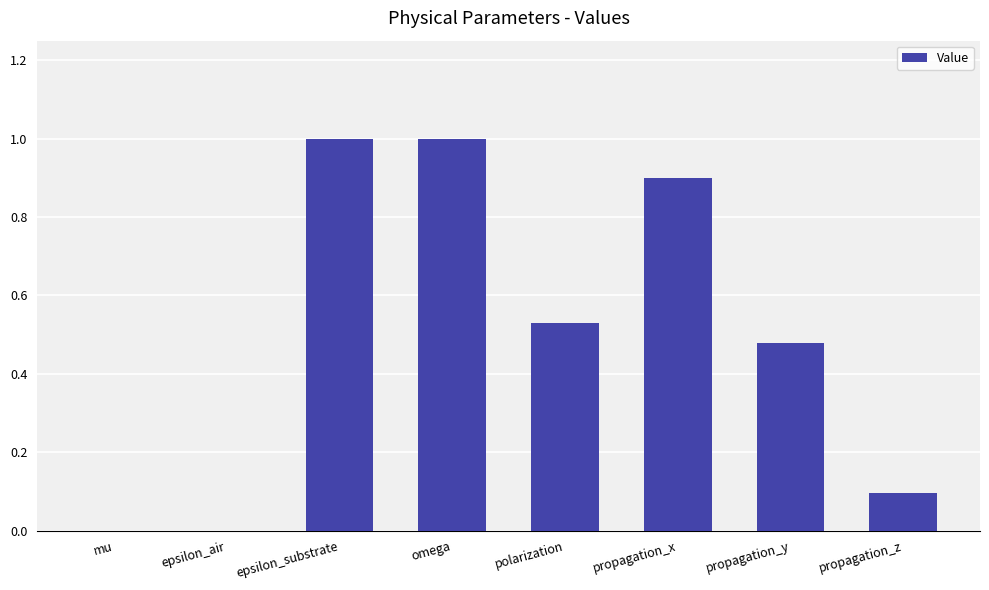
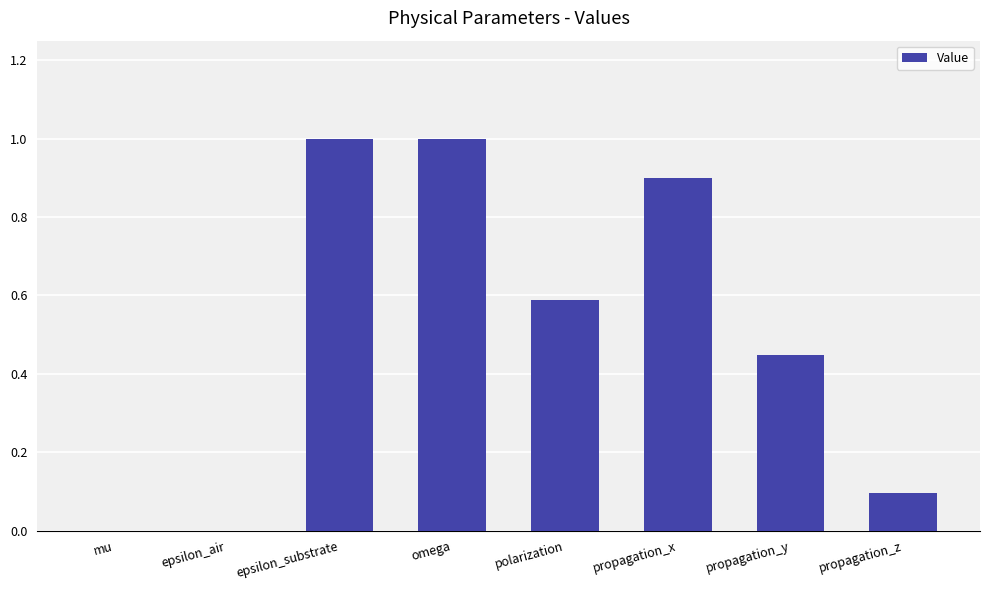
polarization: 0.53 -> 0.59
propagation_y: 0.48 -> 0.45
